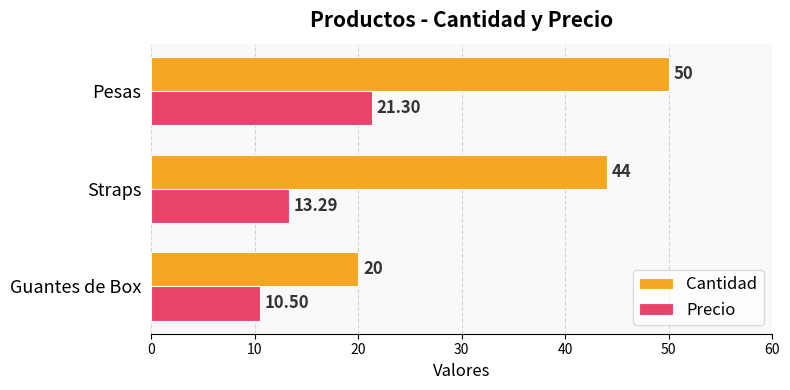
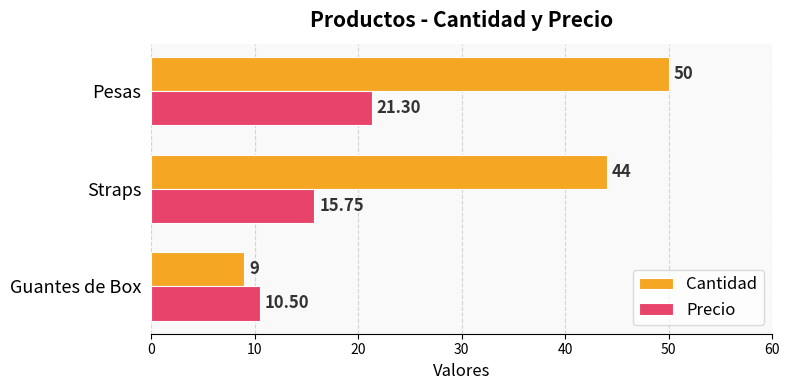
Precio, Straps: 13.29 -> 15.75
Cantidad, Guantes de Box: 20 -> 9
